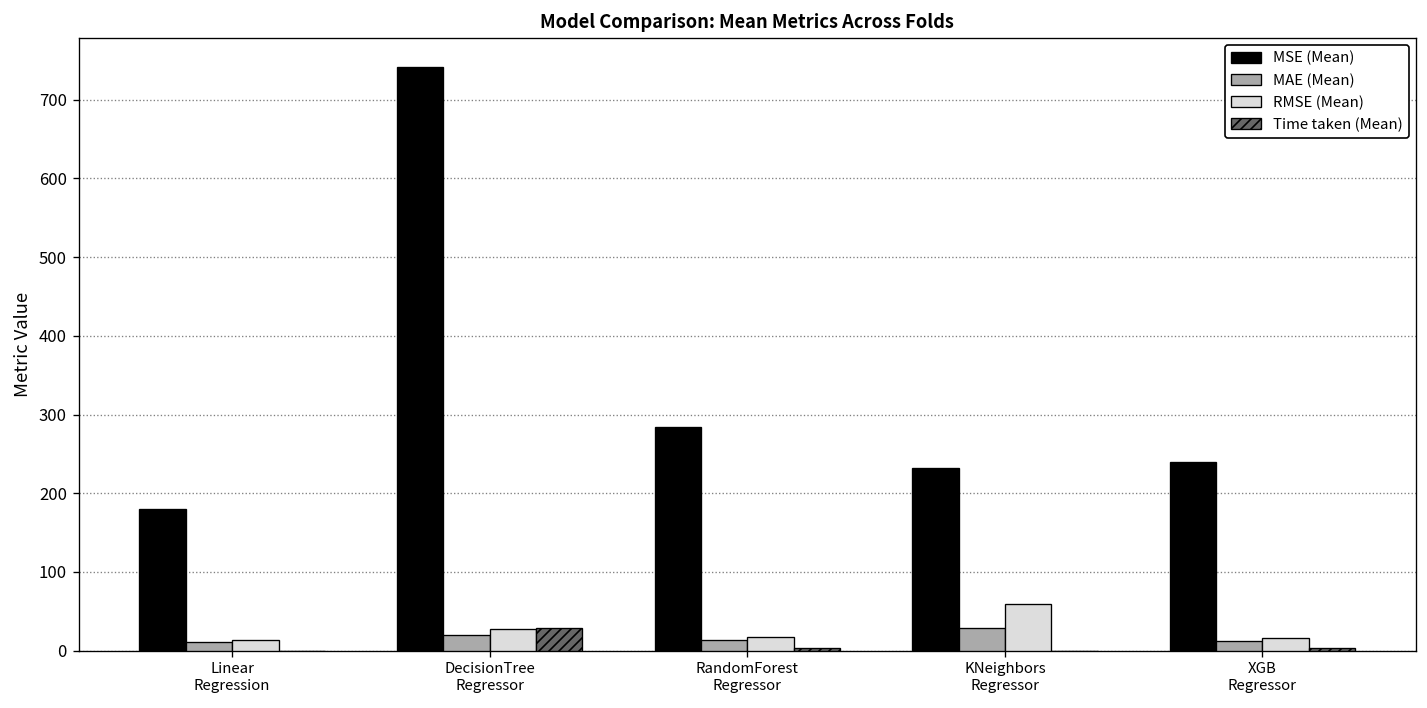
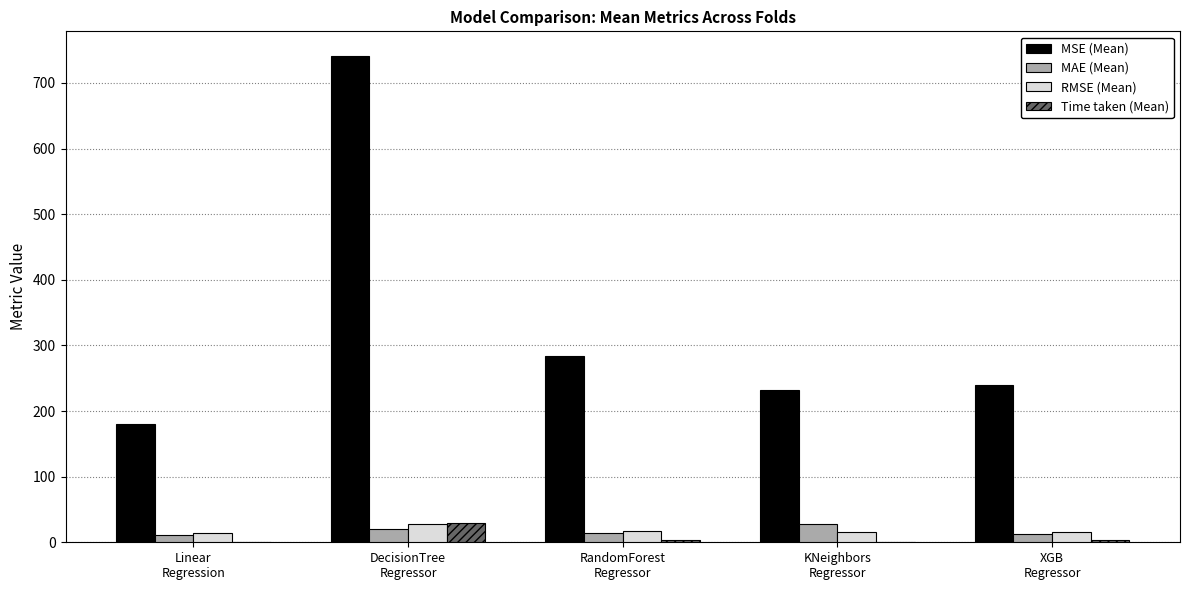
RMSE (Mean), KNeighbors Regressor: 60 -> 20
